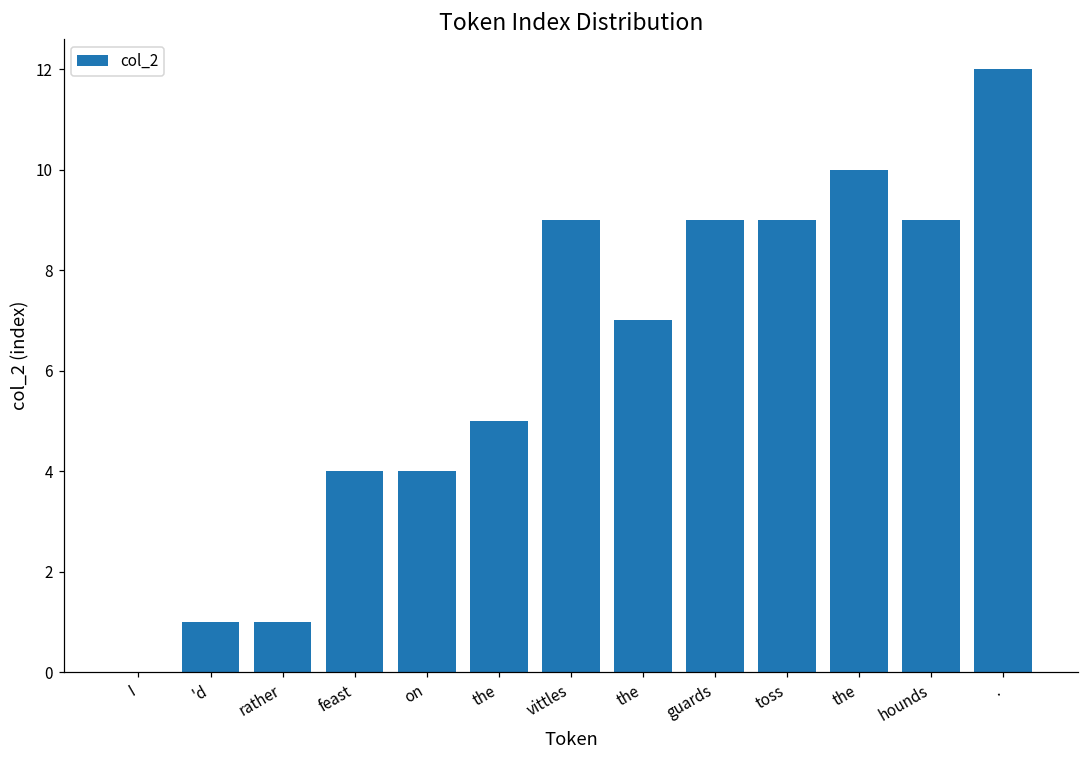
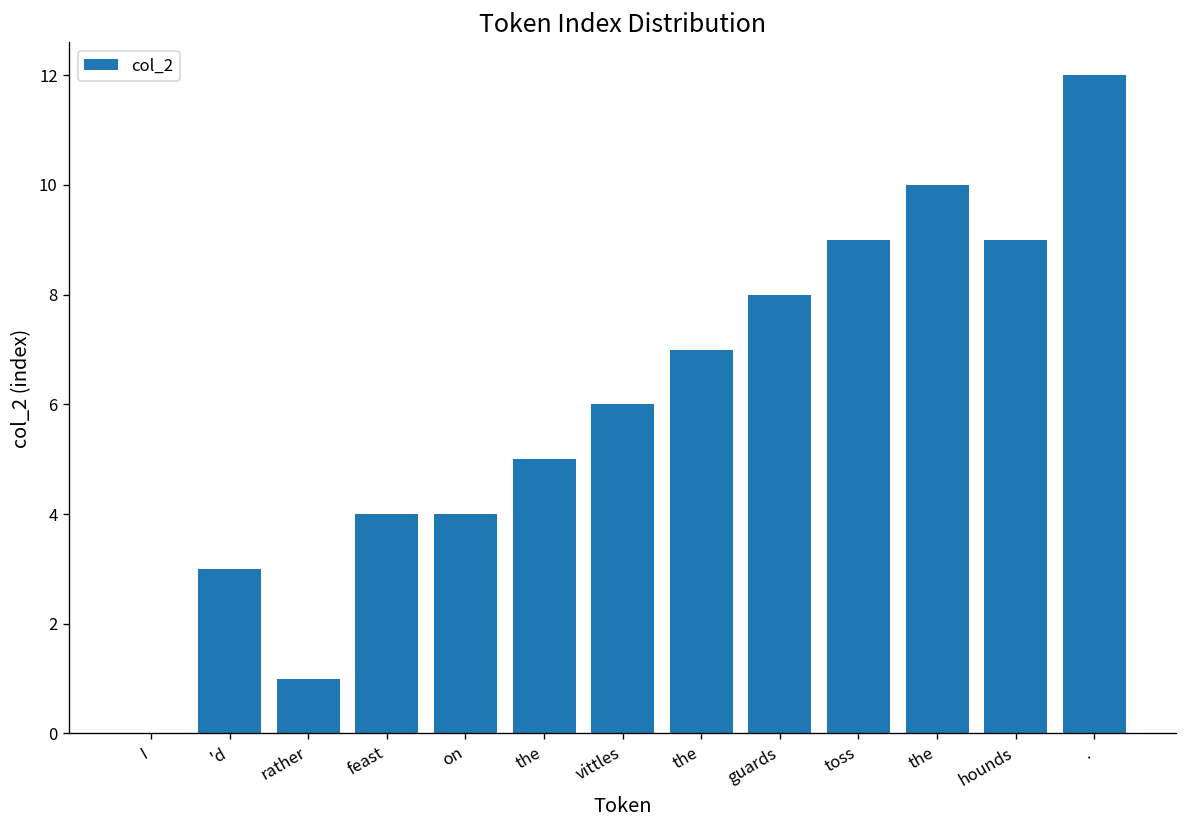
'd: 1 -> 3
vittles: 9 -> 6
guards: 9 -> 8
